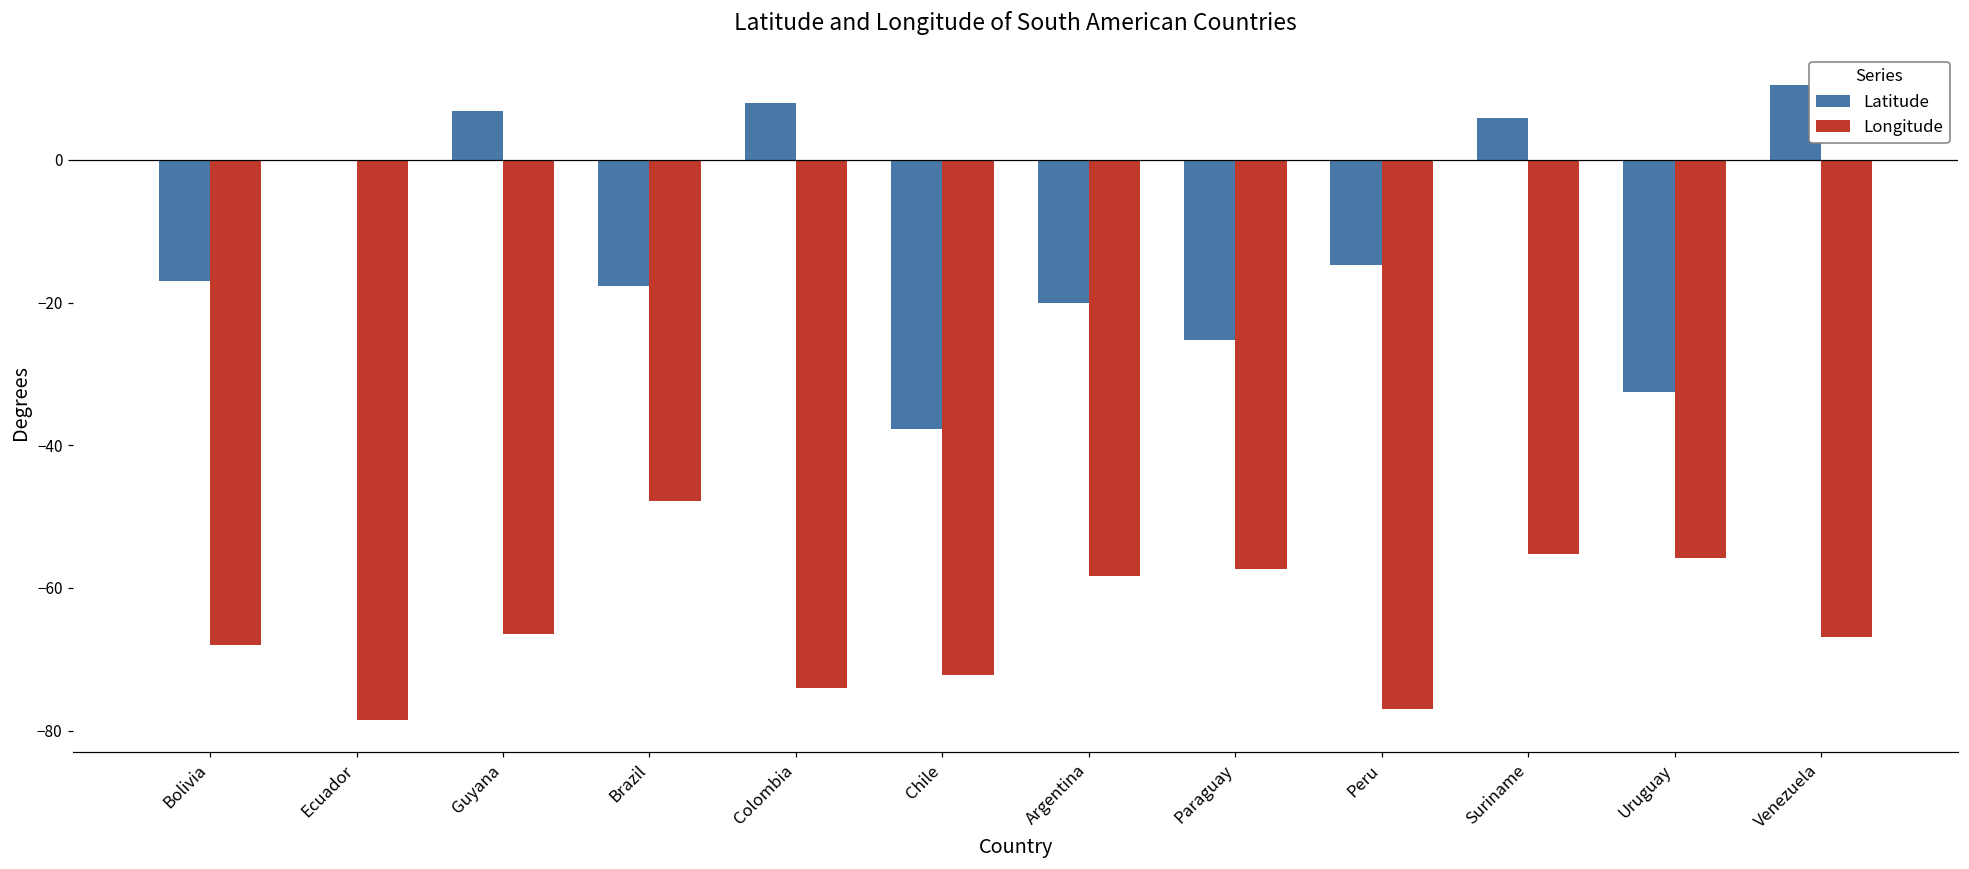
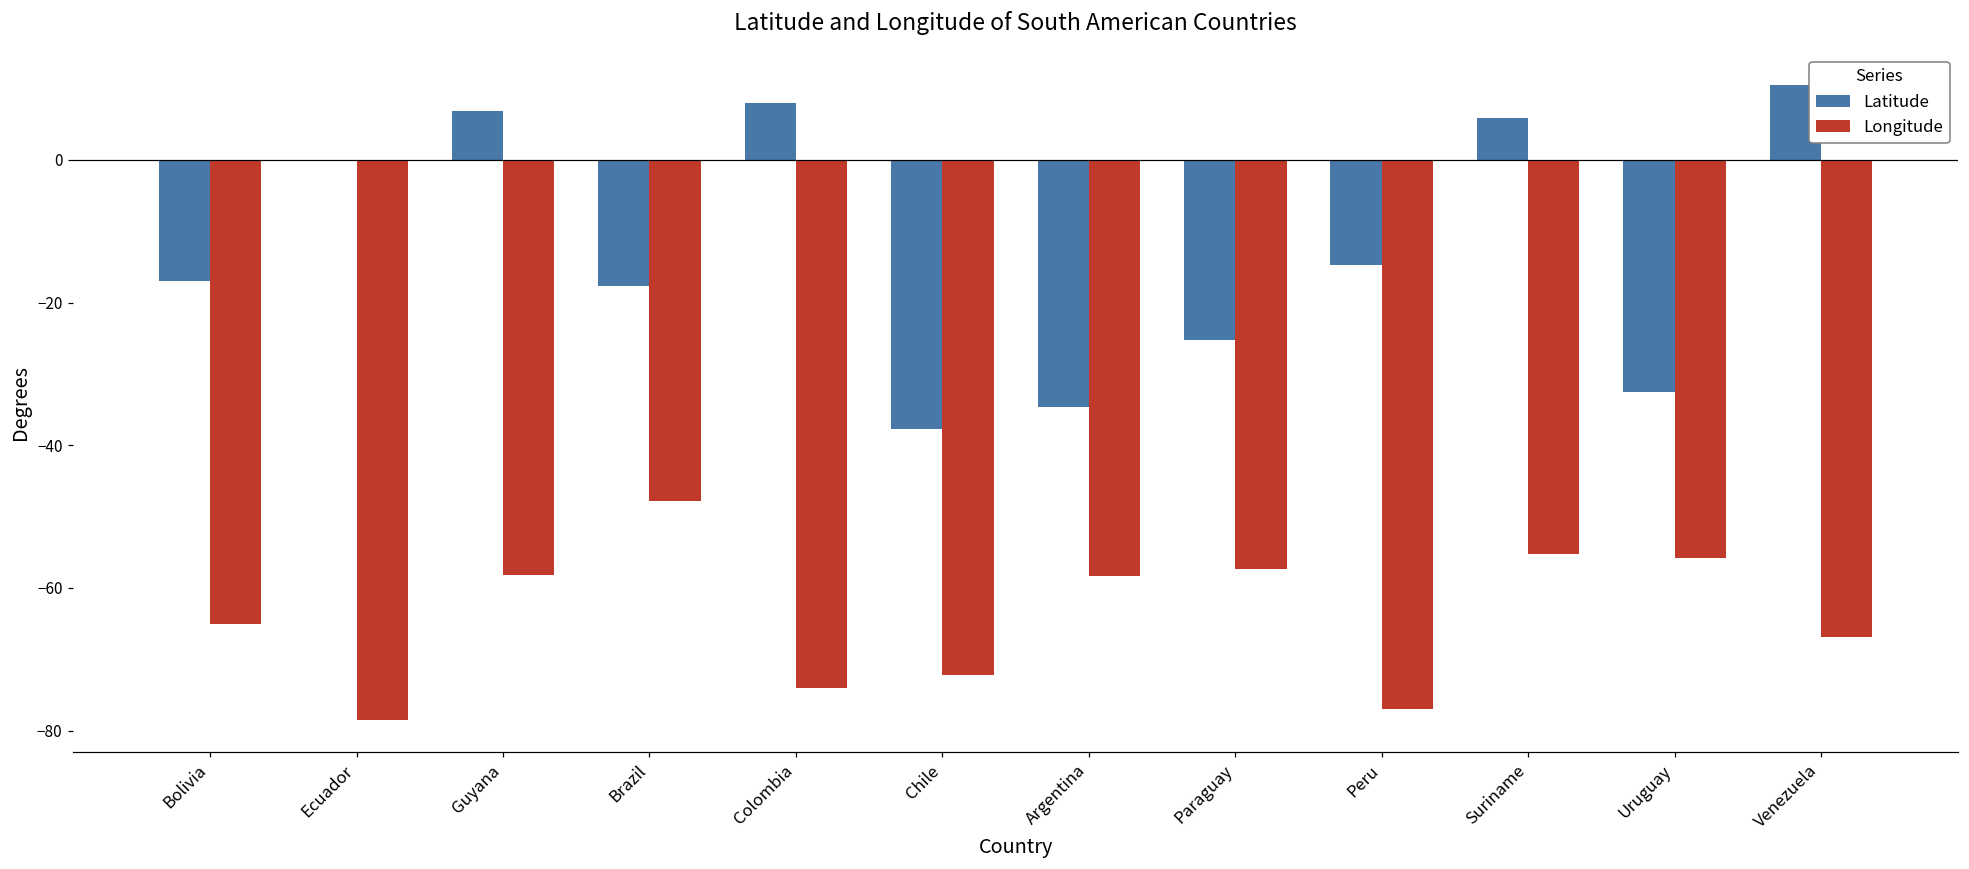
Longitude, Bolivia: -68 -> -65
Longitude, Guyana: -66 -> -58
Latitude, Argentina: -20 -> -35
